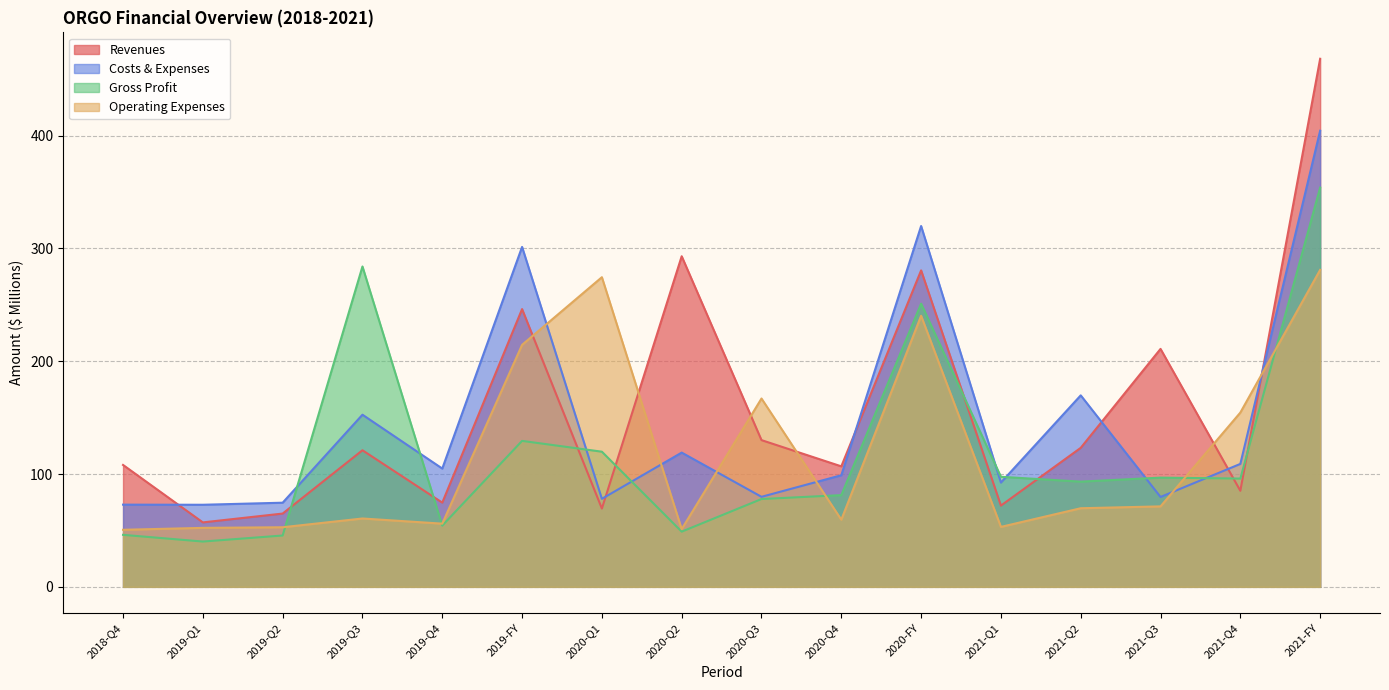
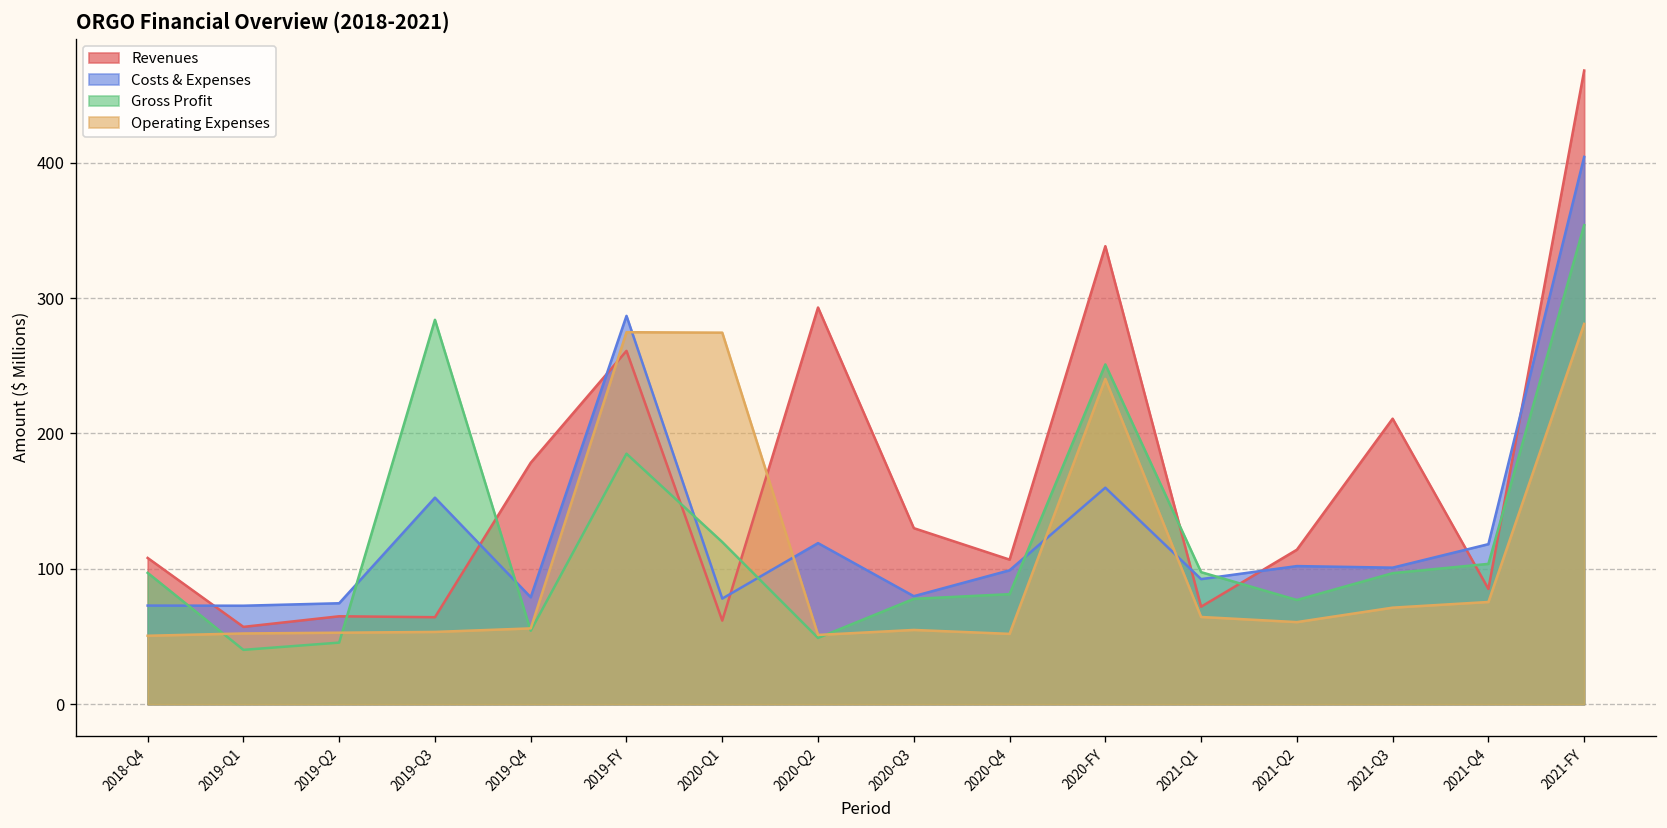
Gross Profit, 2018-Q4: 46 -> 97
Revenues, 2019-Q3: 121 -> 64
Operating Expenses, 2019-Q3: 61 -> 53
Revenues, 2019-Q4: 75 -> 178
Costs & Expenses, 2019-Q4: 105 -> 79
Revenues, 2019-FY: 246 -> 261
Costs & Expenses, 2019-FY: 301 -> 287
Gross Profit, 2019-FY: 129 -> 185
Operating Expenses, 2019-FY: 214 -> 275
Revenues, 2020-Q1: 69 -> 62
Operating Expenses, 2020-Q3: 167 -> 55
Operating Expenses, 2020-Q4: 60 -> 52
Revenues, 2020-FY: 280 -> 338
Costs & Expenses, 2020-FY: 320 -> 160
Operating Expenses, 2021-Q1: 53 -> 64
Revenues, 2021-Q2: 123 -> 114
Costs & Expenses, 2021-Q2: 170 -> 102
Gross Profit, 2021-Q2: 93 -> 77
Operating Expenses, 2021-Q2: 70 -> 61
Costs & Expenses, 2021-Q3: 80 -> 101
Costs & Expenses, 2021-Q4: 109 -> 118
Gross Profit, 2021-Q4: 96 -> 104
Operating Expenses, 2021-Q4: 154 -> 76
